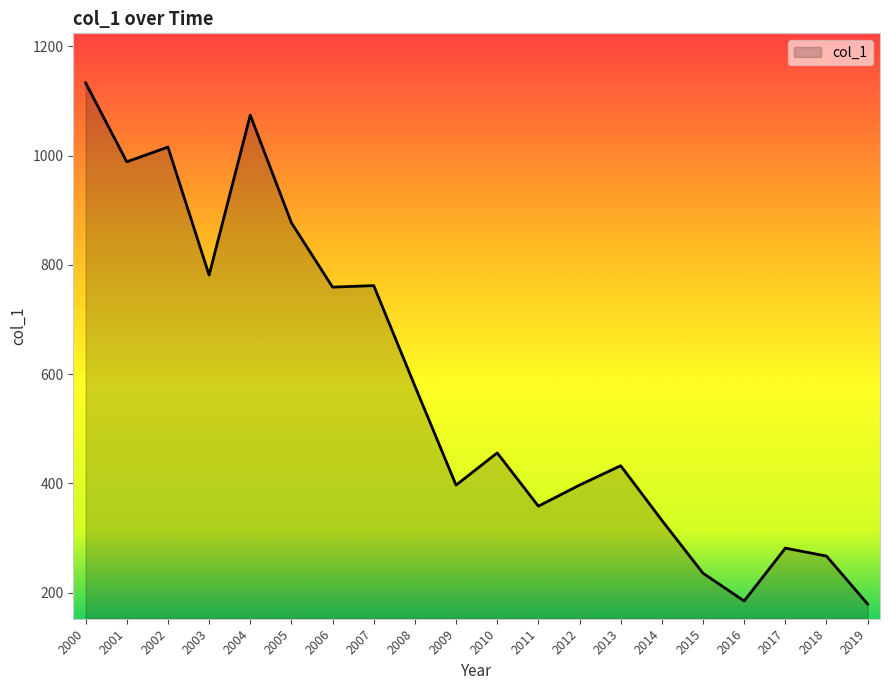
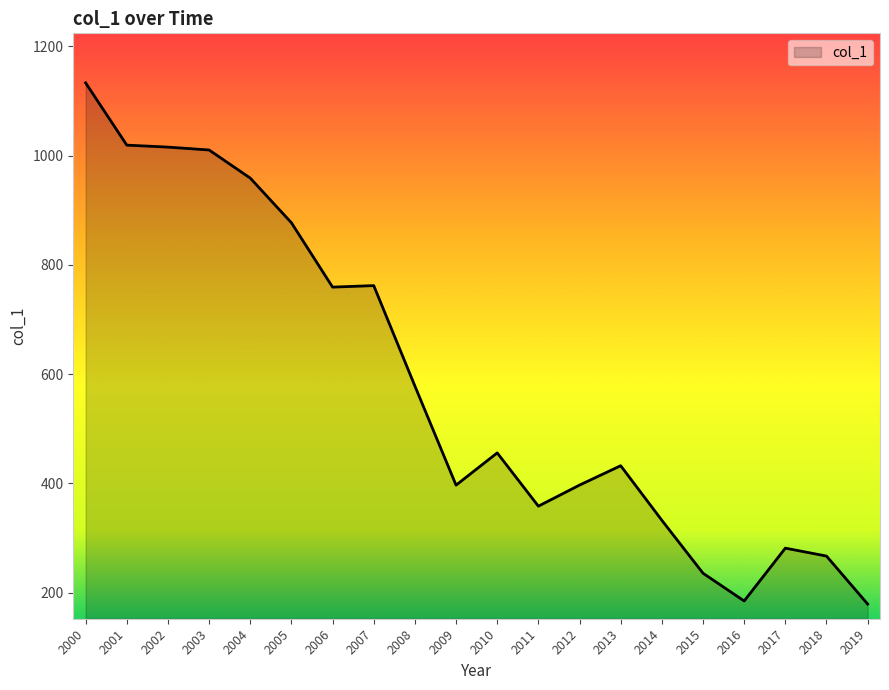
2001: 990 -> 1020
2003: 780 -> 1010
2004: 1070 -> 960
